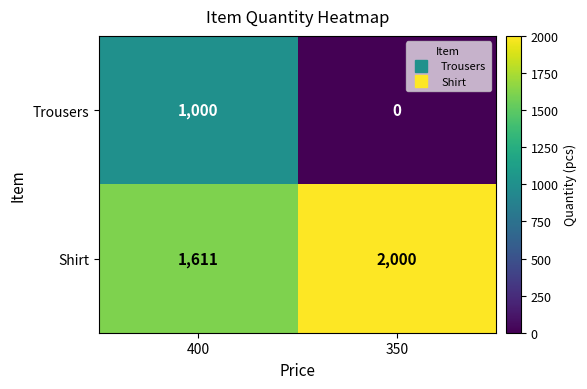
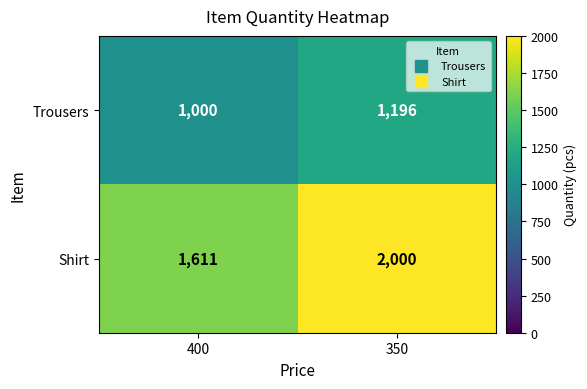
Trousers, 350: 0 -> 1,196
